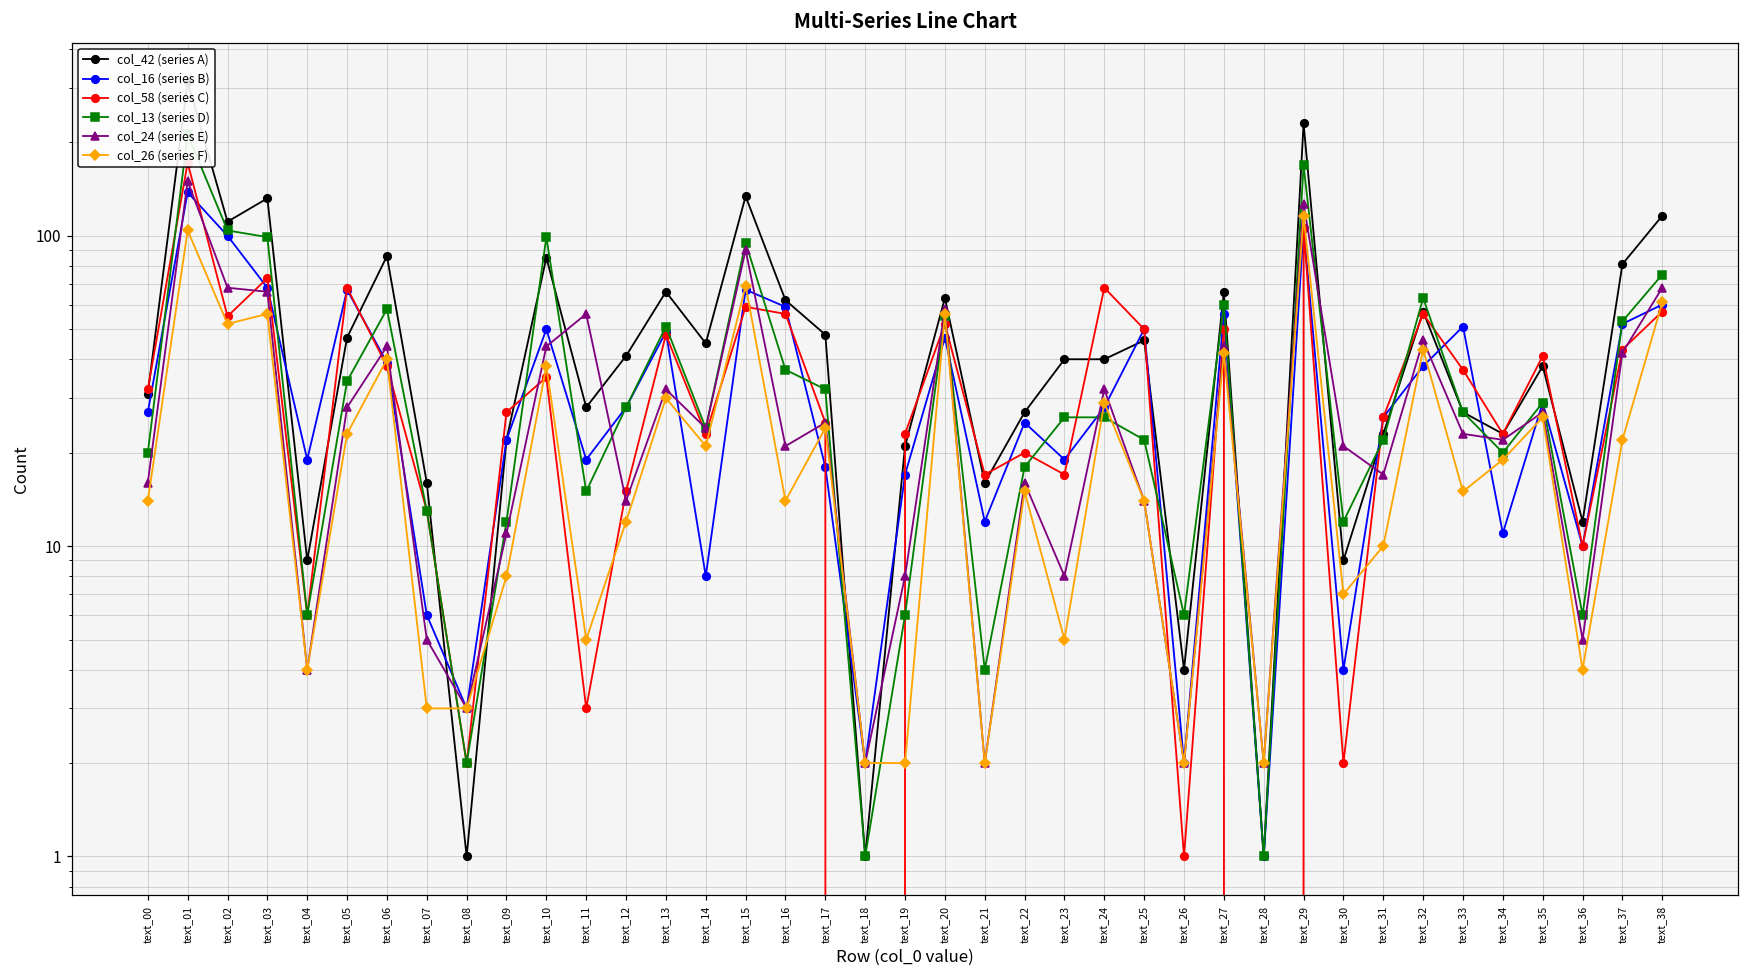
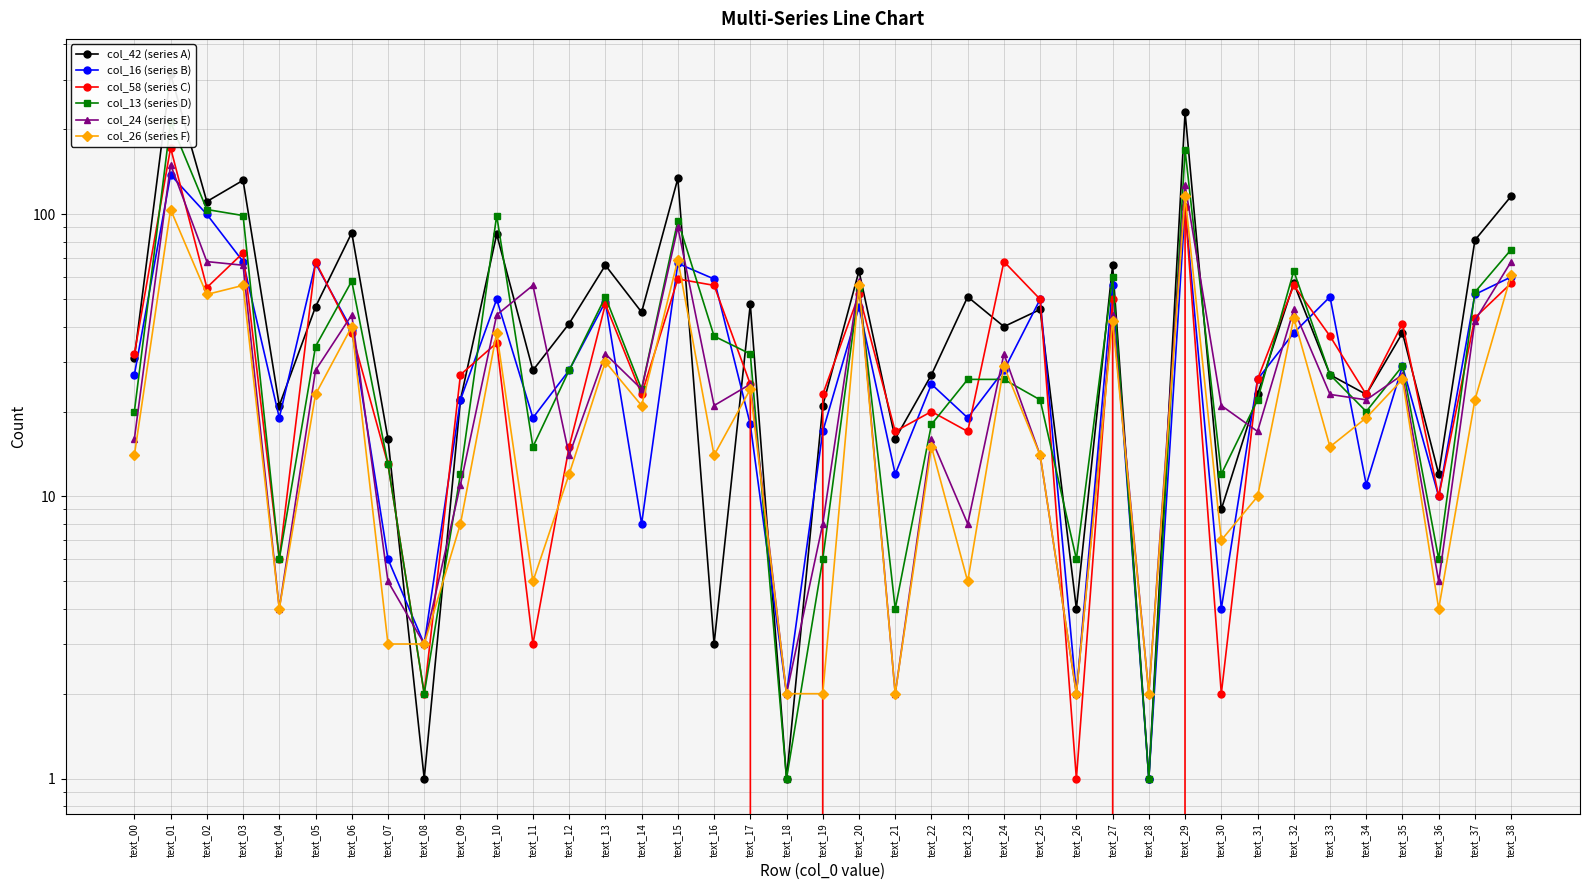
col_42 (series A), text_04: 9 -> 21
col_42 (series A), text_16: 62 -> 3
col_42 (series A), text_23: 40 -> 51
